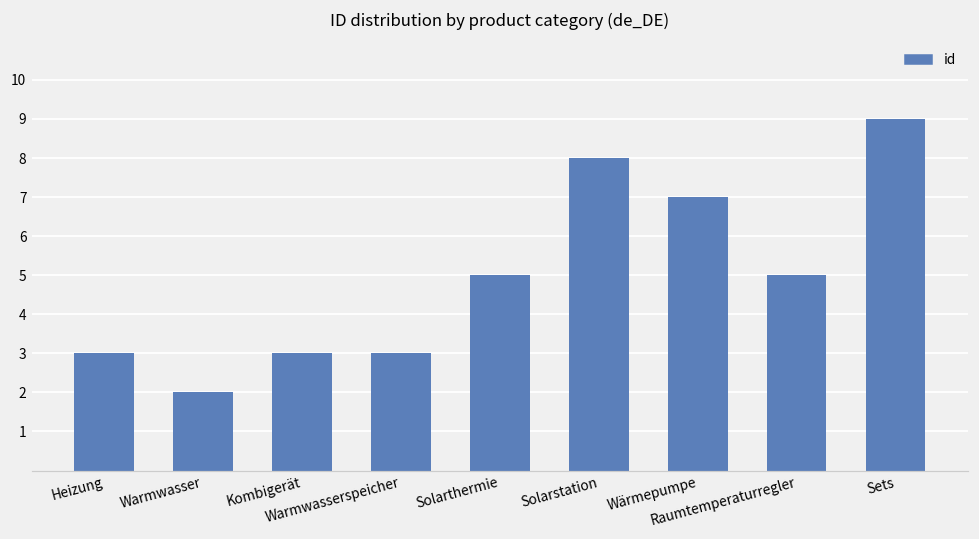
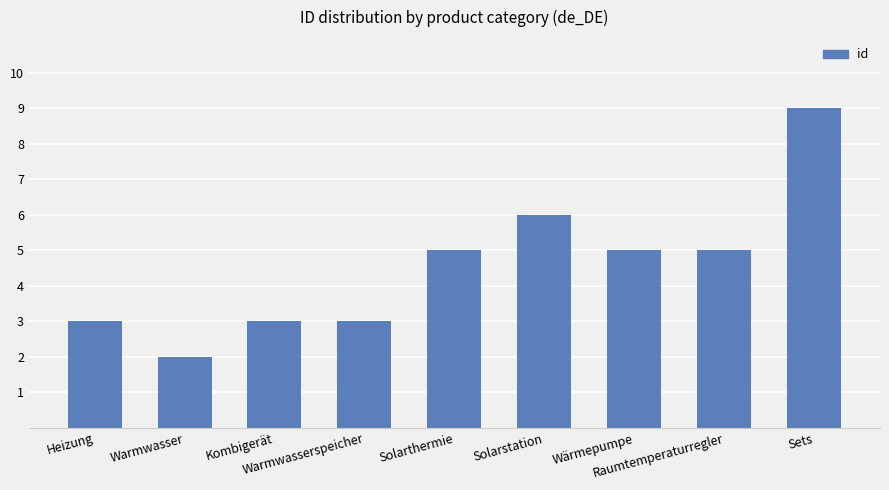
Solarstation: 8 -> 6
Wärmepumpe: 7 -> 5
